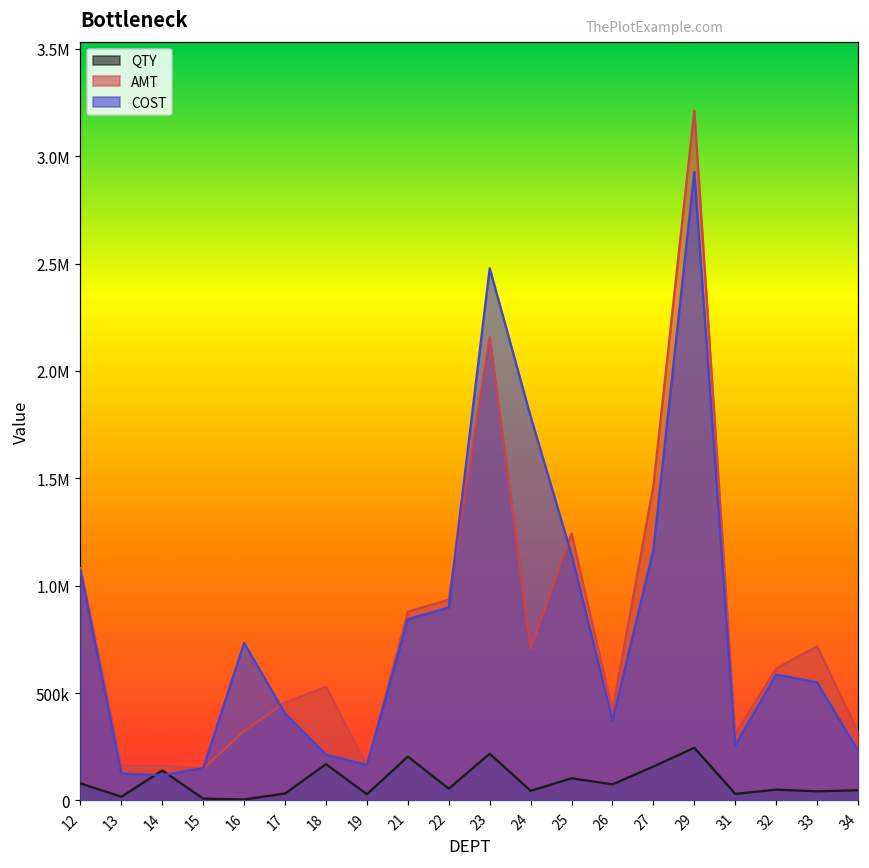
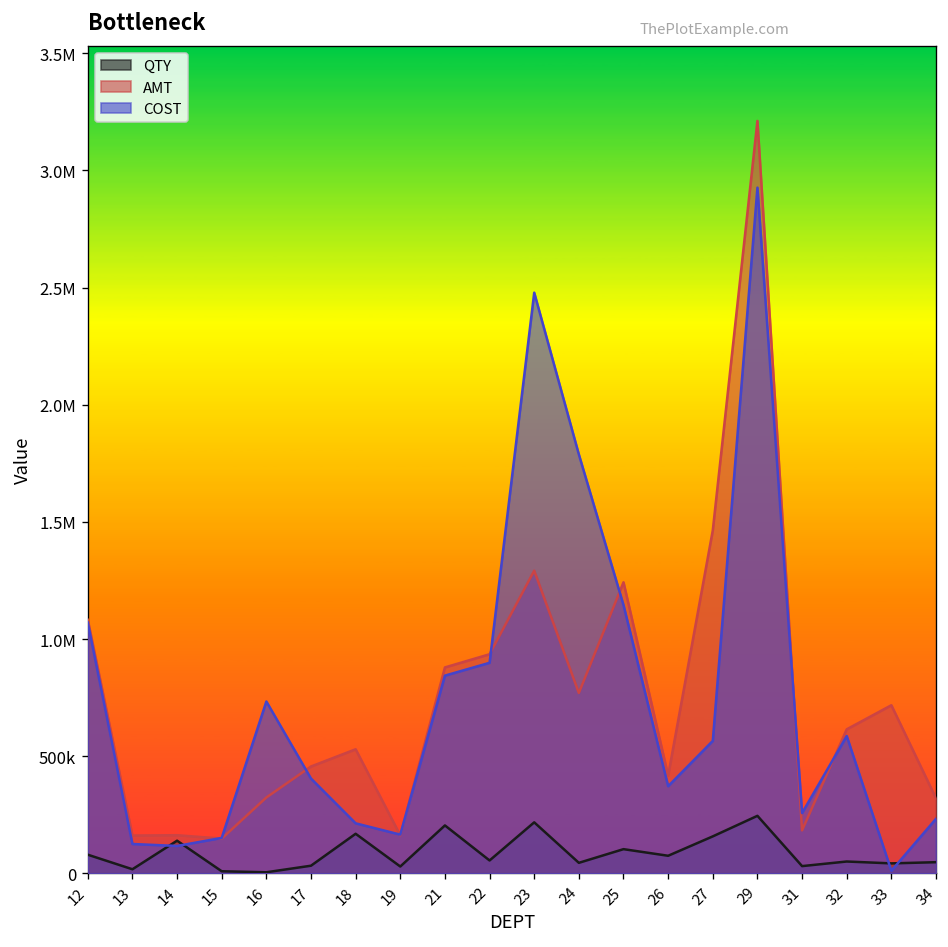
AMT, 23: 2160000 -> 1290000
AMT, 24: 710000 -> 770000
COST, 27: 1170000 -> 570000
AMT, 31: 310000 -> 180000
COST, 33: 550000 -> 10000
